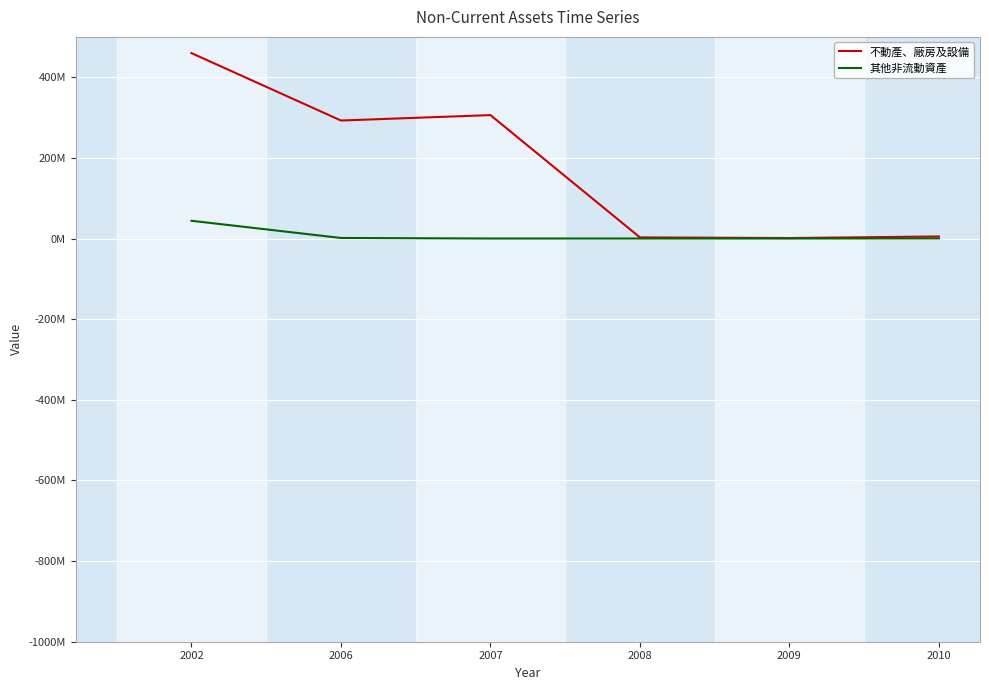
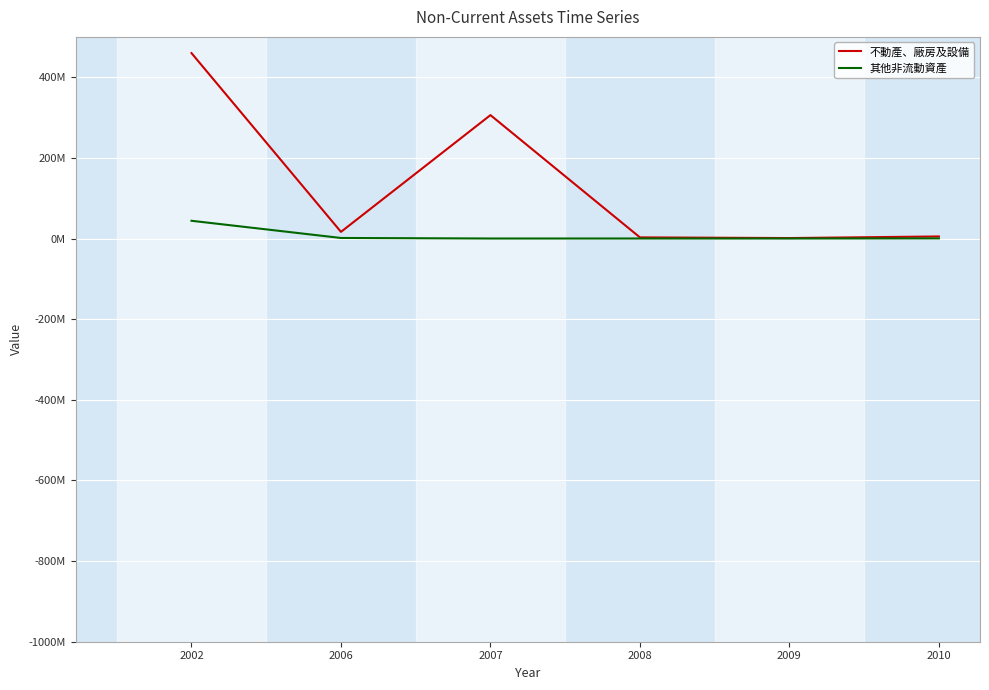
不動產、廠房及設備, 2006: 290000000 -> 20000000
